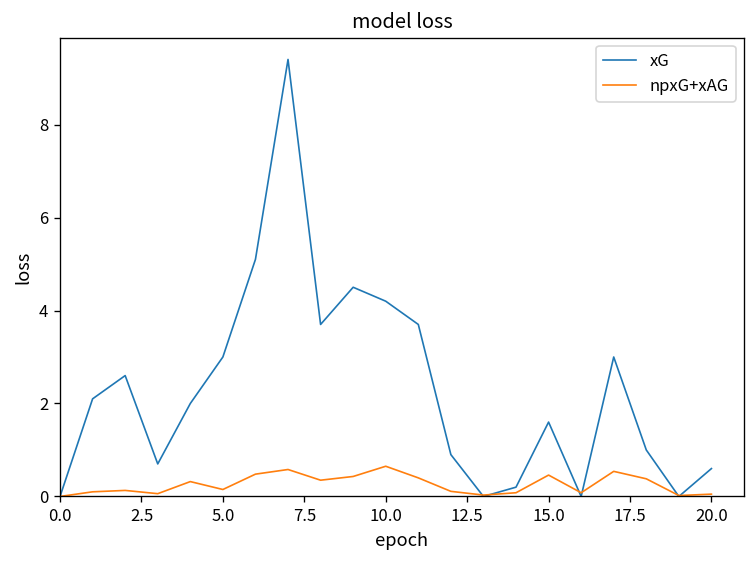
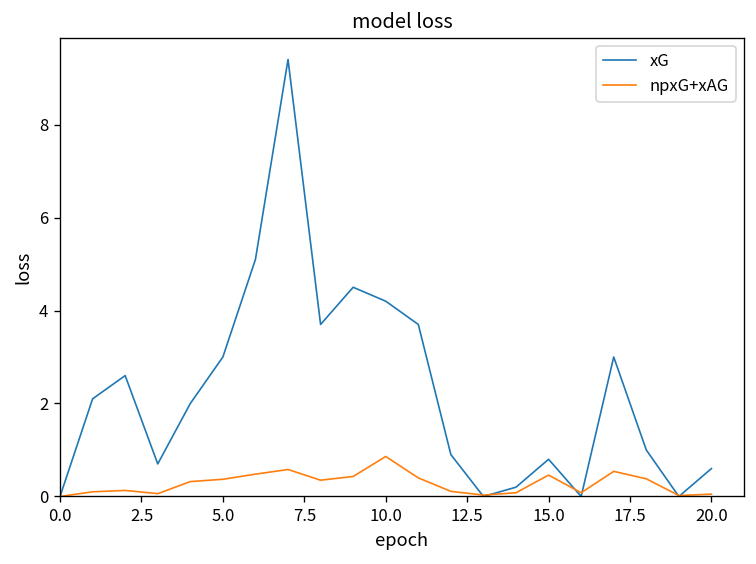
npxG+xAG, 5.0: 0.2 -> 0.4
npxG+xAG, 10.0: 0.7 -> 0.9
xG, 15.0: 1.6 -> 0.8
